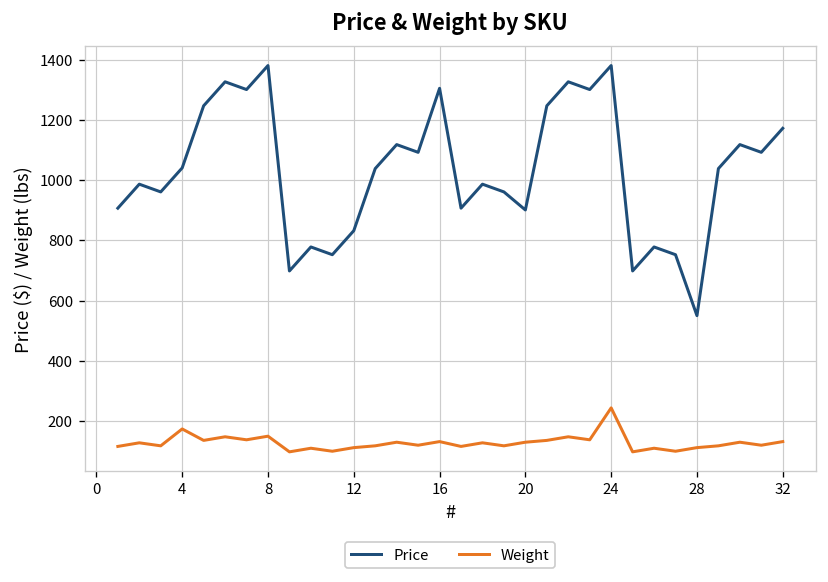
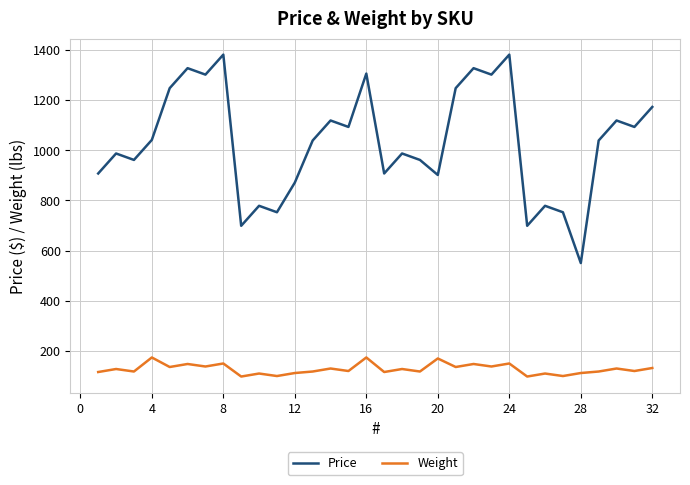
Price, 12: 830 -> 870
Weight, 16: 130 -> 170
Weight, 20: 130 -> 170
Weight, 24: 240 -> 150
